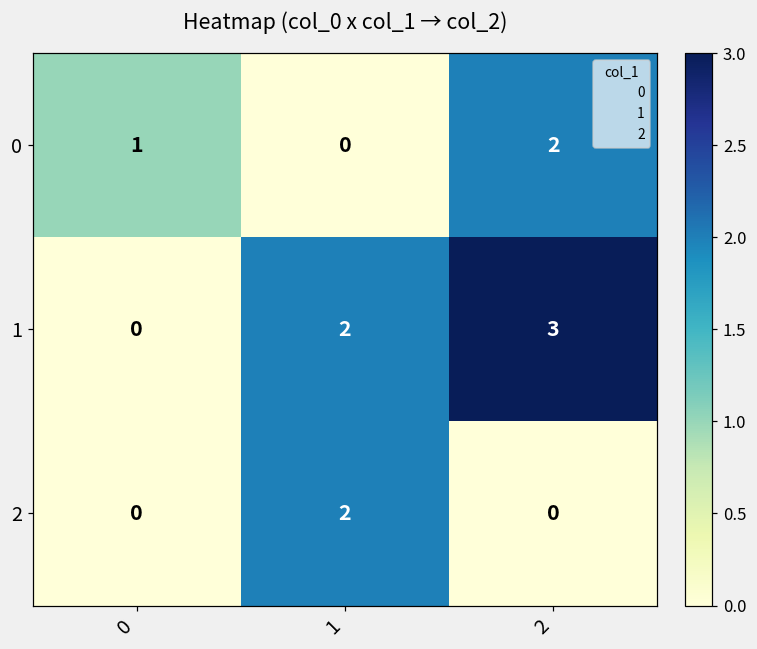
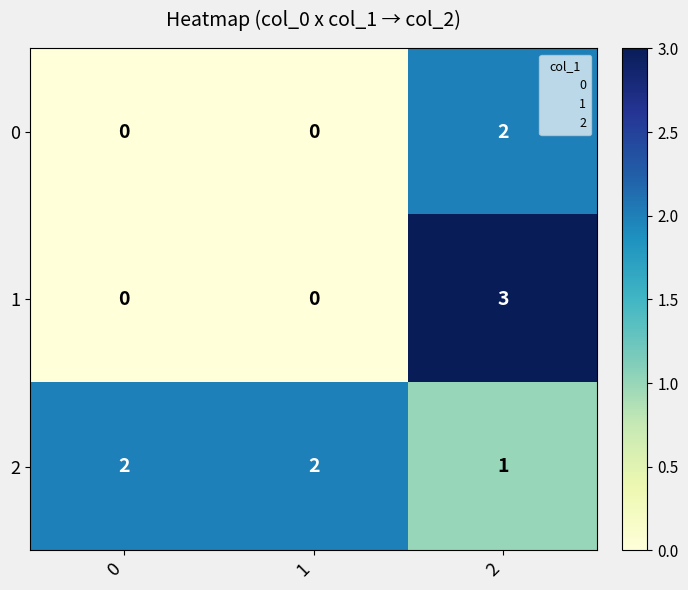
0, 0: 1 -> 0
1, 1: 2 -> 0
2, 0: 0 -> 2
2, 2: 0 -> 1
